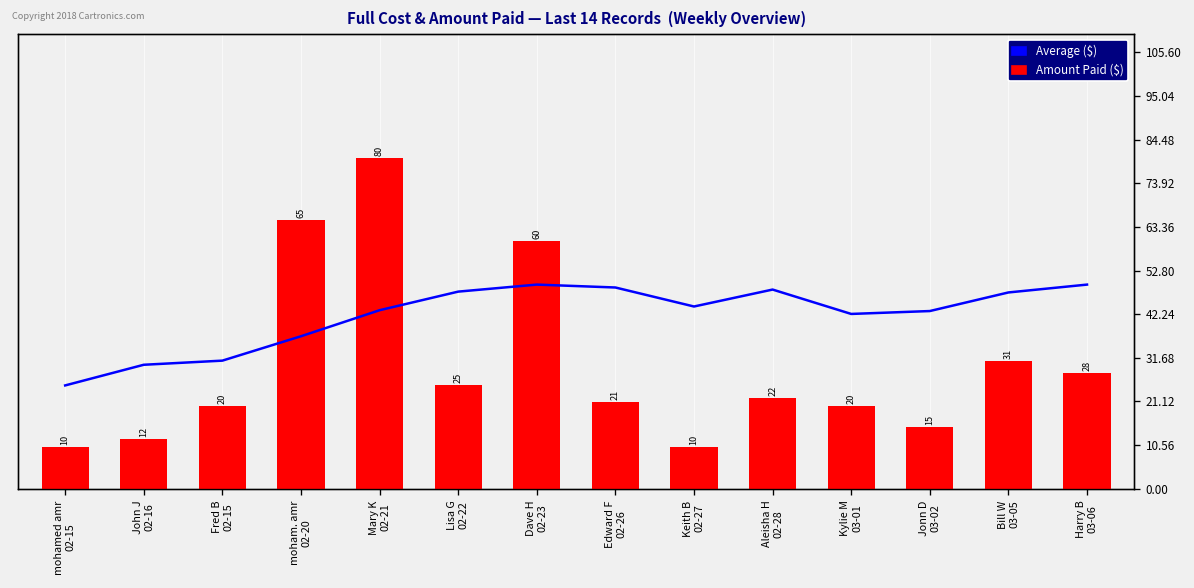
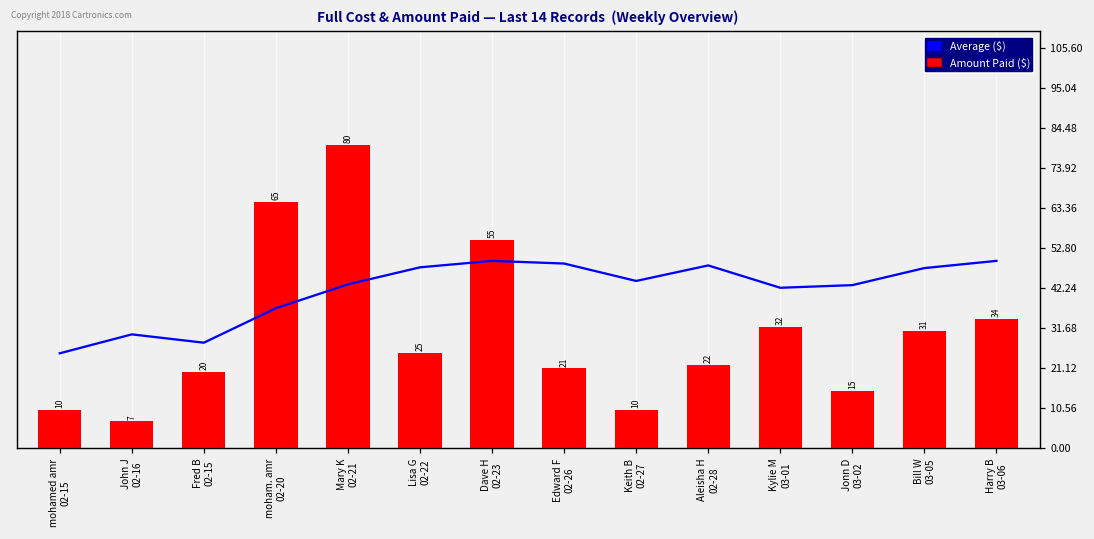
Amount Paid ($), John J 02-16: 12 -> 7
Amount Paid ($), Dave H 02-23: 60 -> 55
Amount Paid ($), Kylie M 03-01: 20 -> 32
Amount Paid ($), Harry B 03-06: 28 -> 34
Average ($), Fred B 02-15: 31 -> 28
